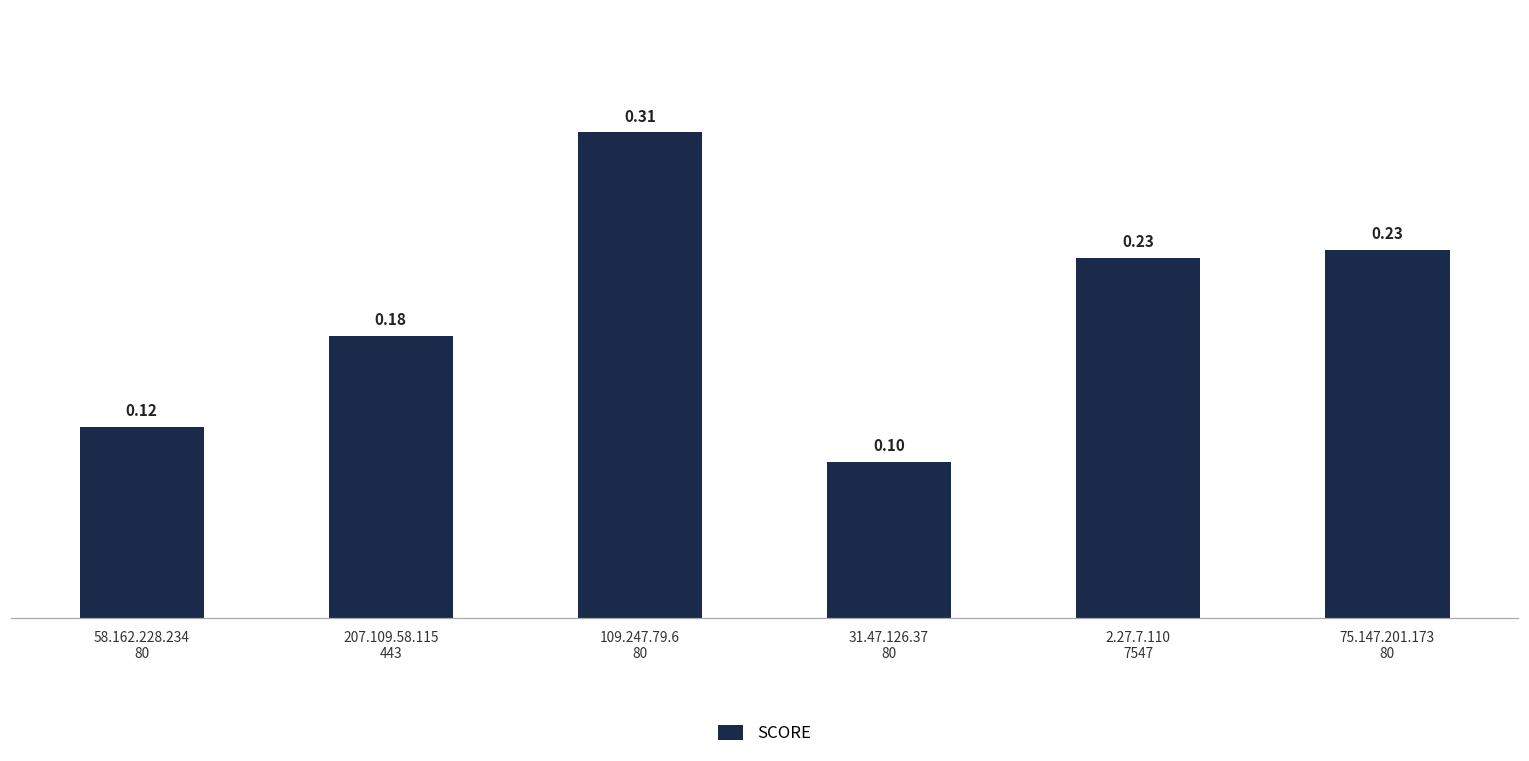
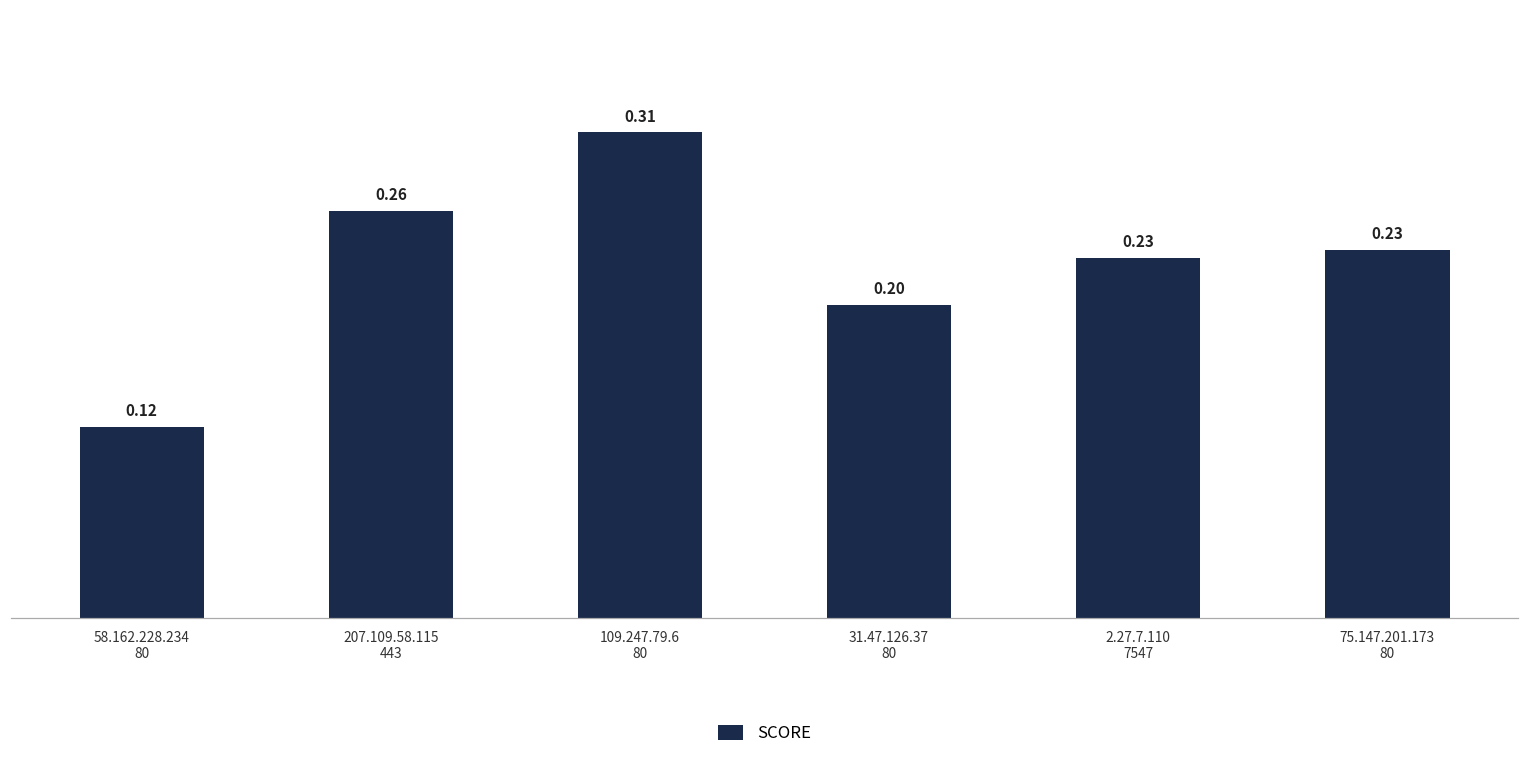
207.109.58.115 443: 0.18 -> 0.26
31.47.126.37 80: 0.10 -> 0.20
